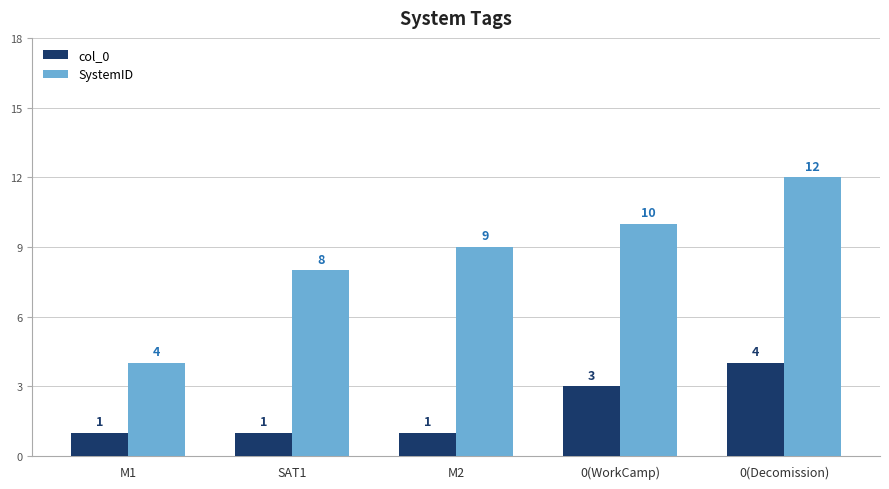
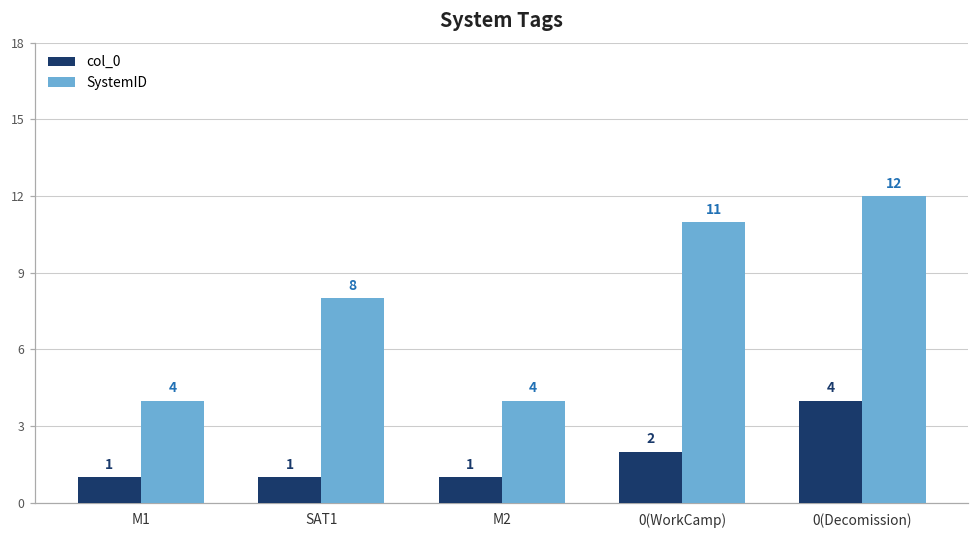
SystemID, M2: 9 -> 4
col_0, 0(WorkCamp): 3 -> 2
SystemID, 0(WorkCamp): 10 -> 11
